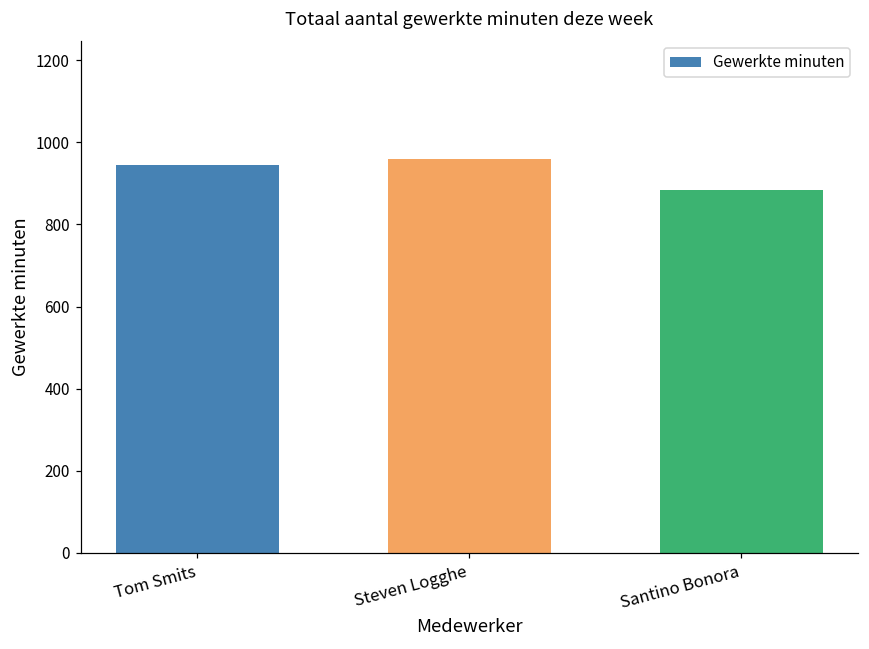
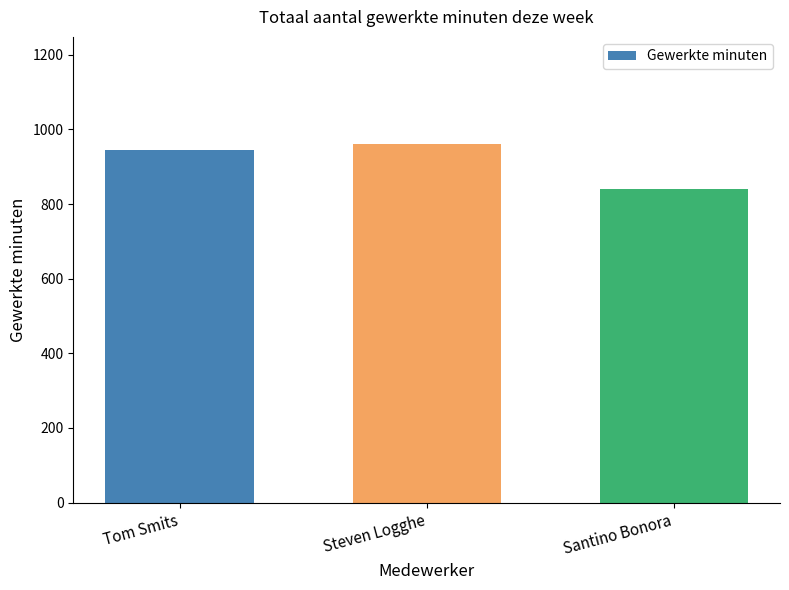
Santino Bonora: 880 -> 840
